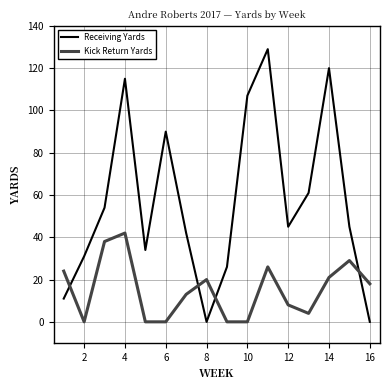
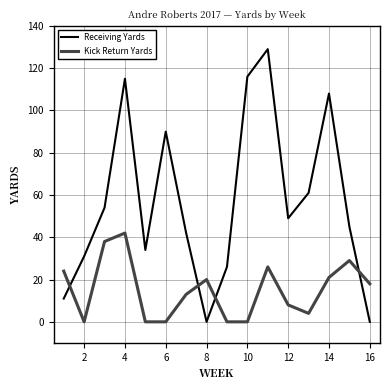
Receiving Yards, 10: 107 -> 116
Receiving Yards, 12: 45 -> 49
Receiving Yards, 14: 120 -> 108
